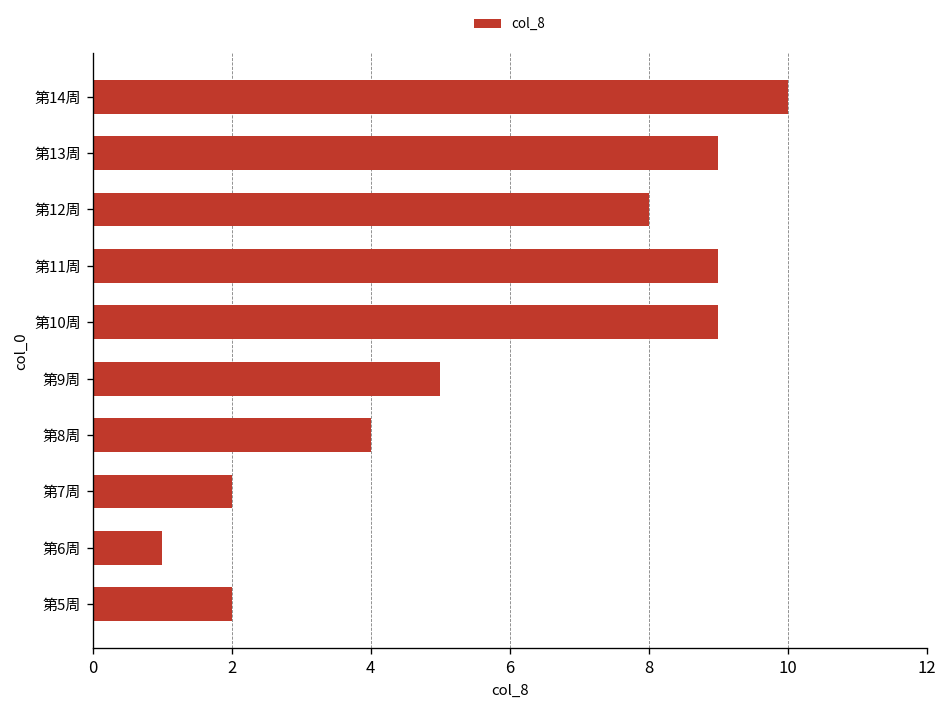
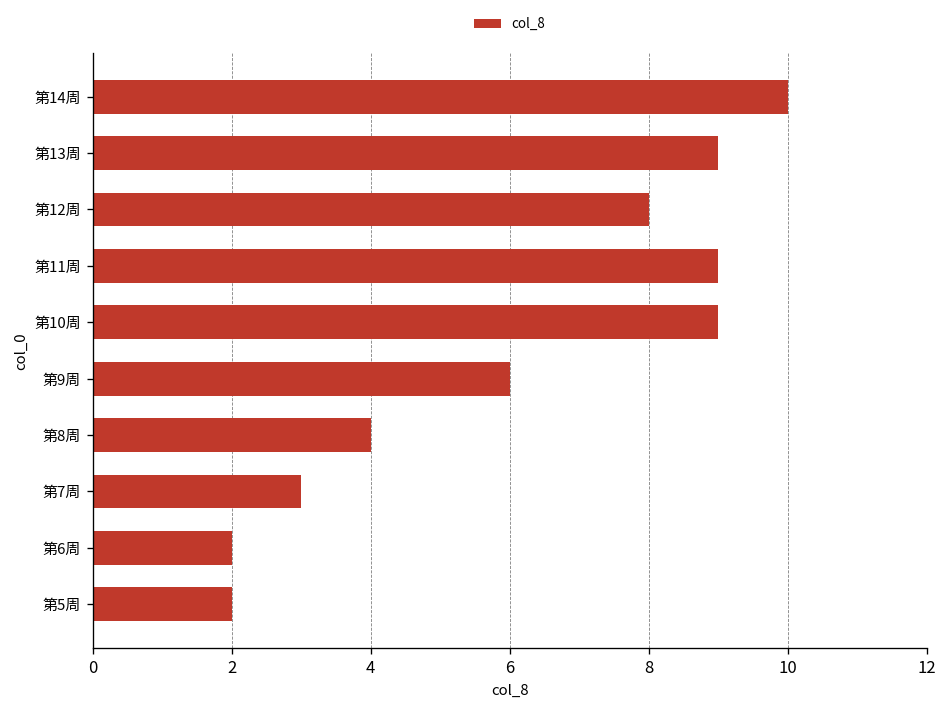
第9周: 5 -> 6
第7周: 2 -> 3
第6周: 1 -> 2
